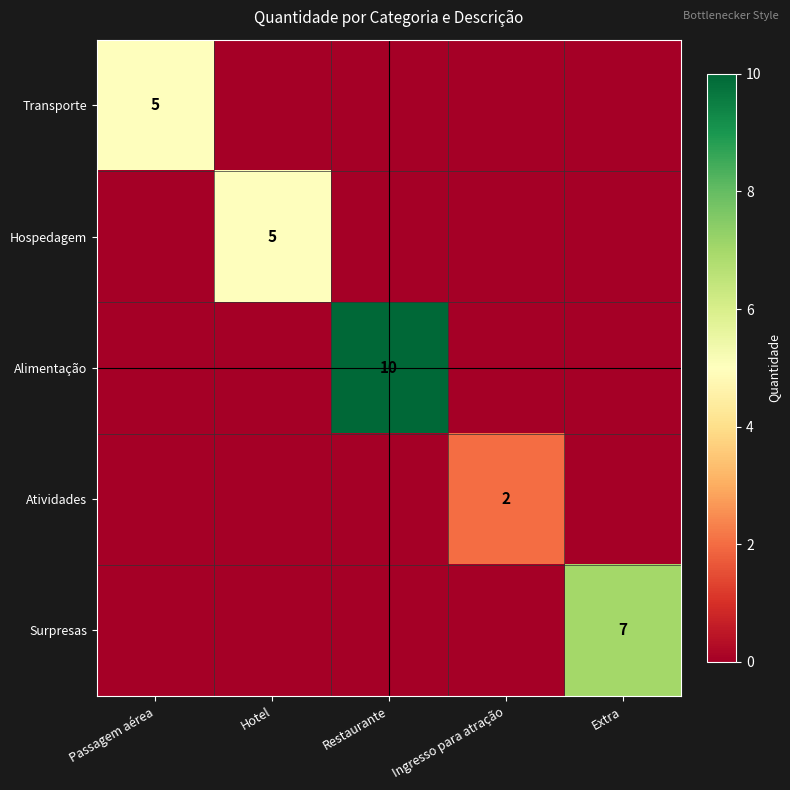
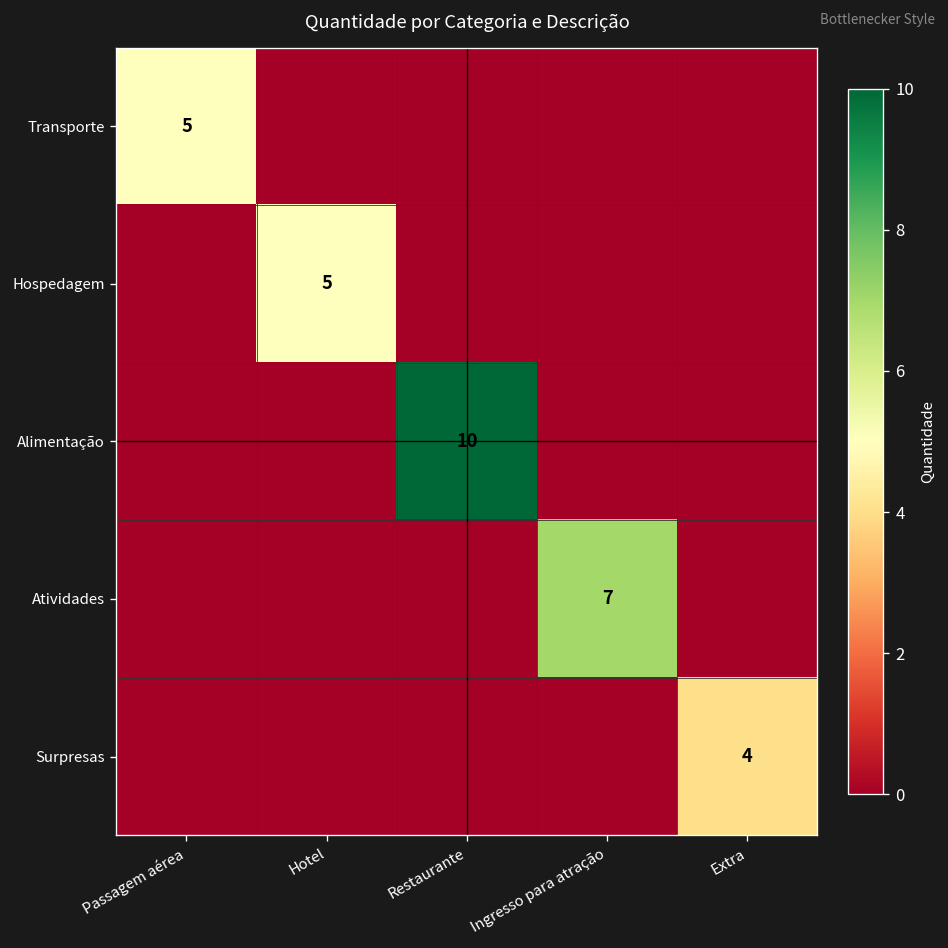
Atividades, Ingresso para atração: 2 -> 7
Surpresas, Extra: 7 -> 4
